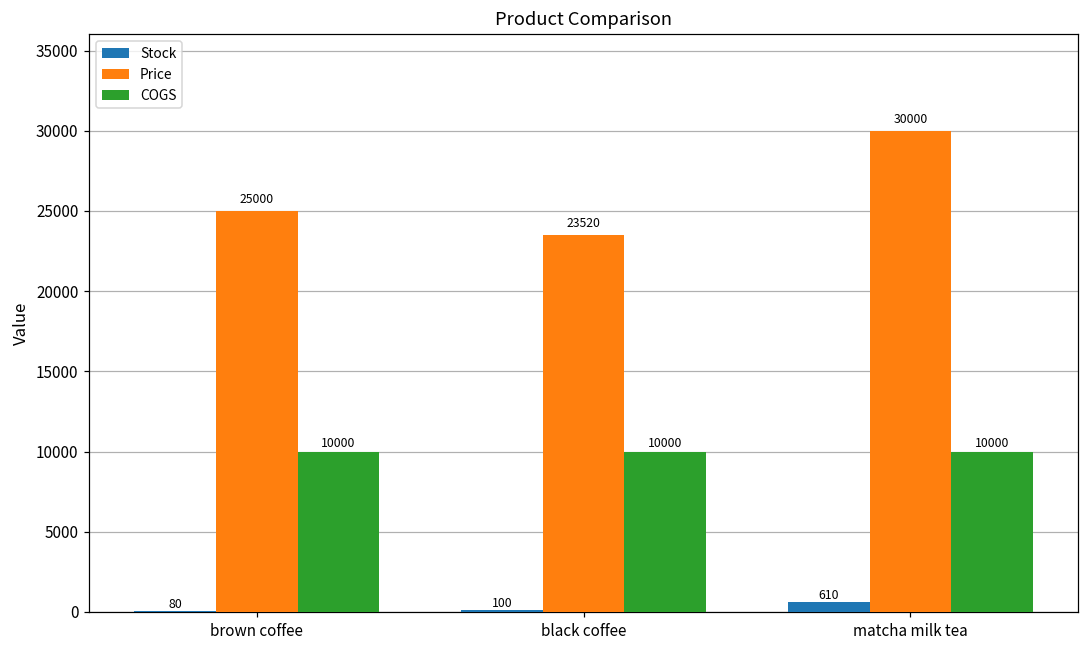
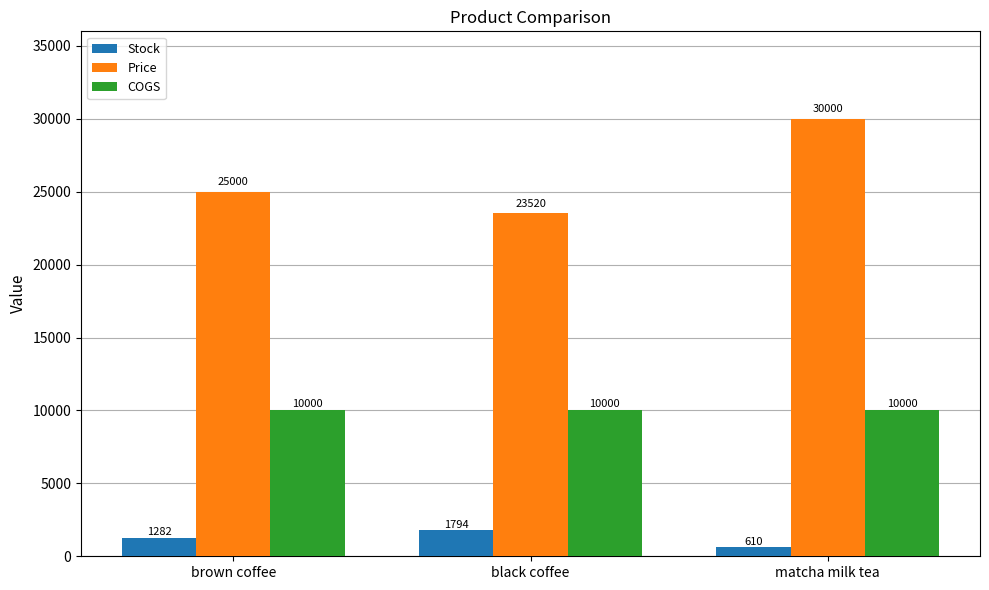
Stock, brown coffee: 80 -> 1282
Stock, black coffee: 100 -> 1794
